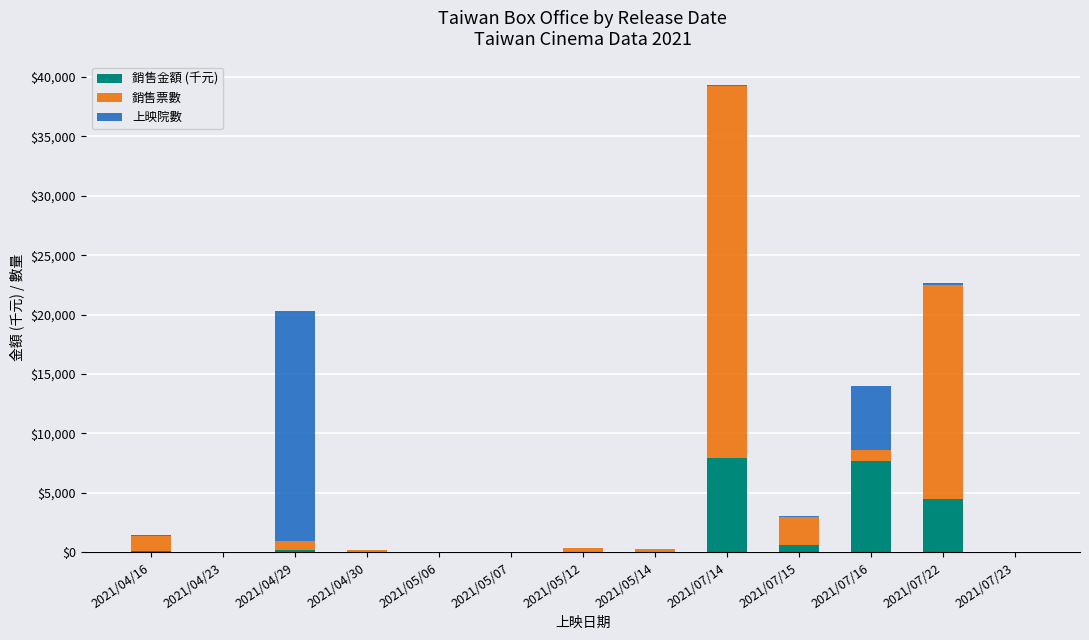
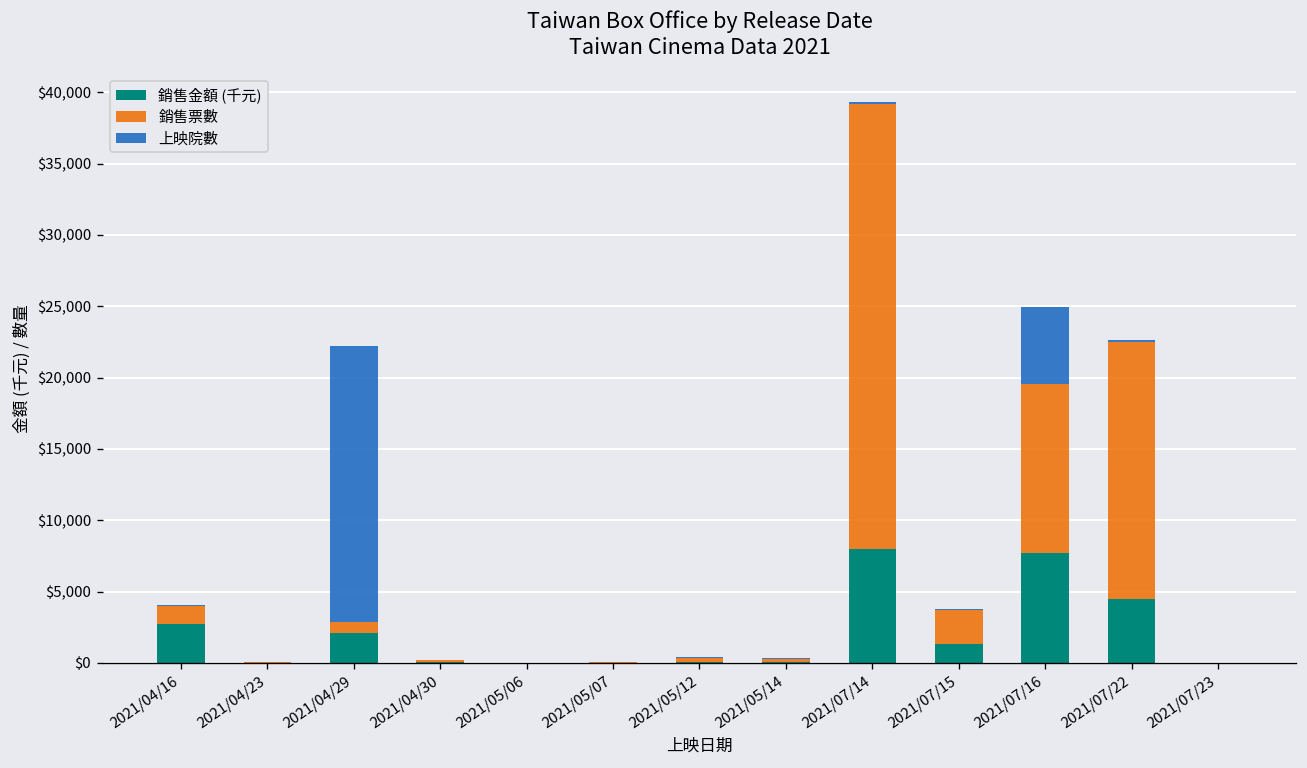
銷售金額 (千元), 2021/04/16: $100 -> $2,700
銷售金額 (千元), 2021/04/29: $200 -> $2,100
銷售金額 (千元), 2021/07/15: $600 -> $1,300
銷售票數, 2021/07/16: $900 -> $11,800
